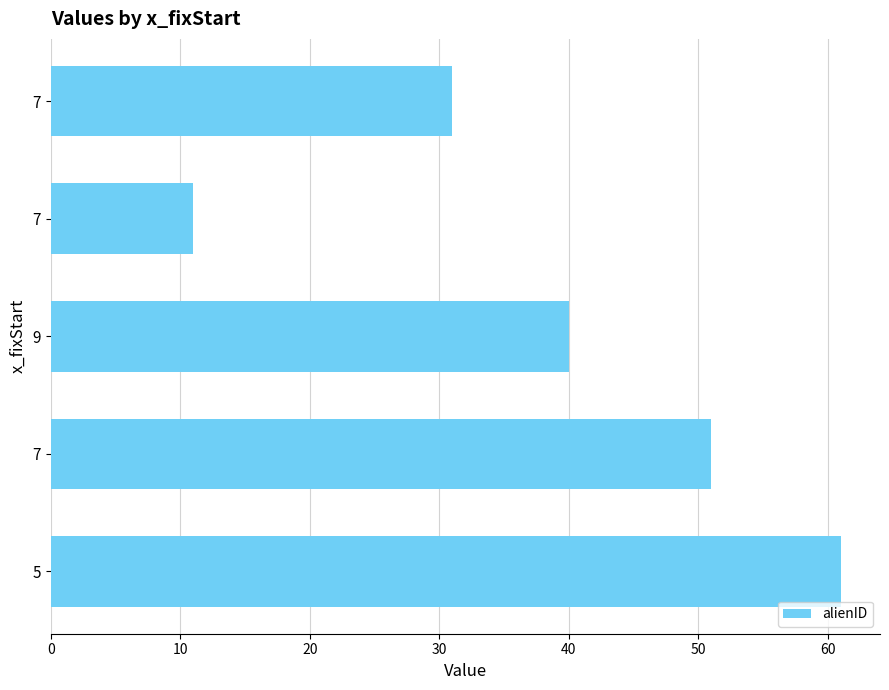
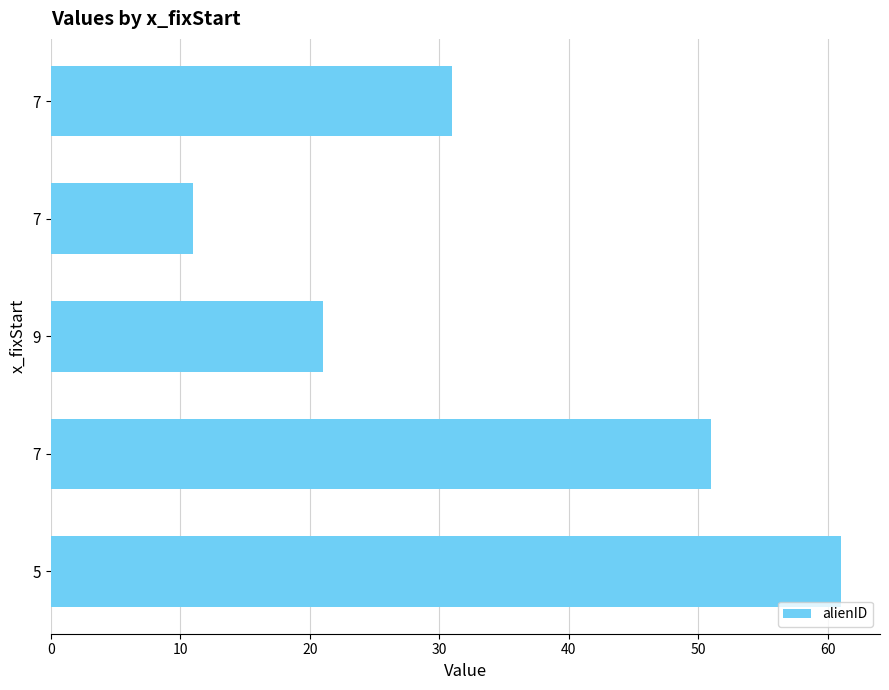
9: 40 -> 21
